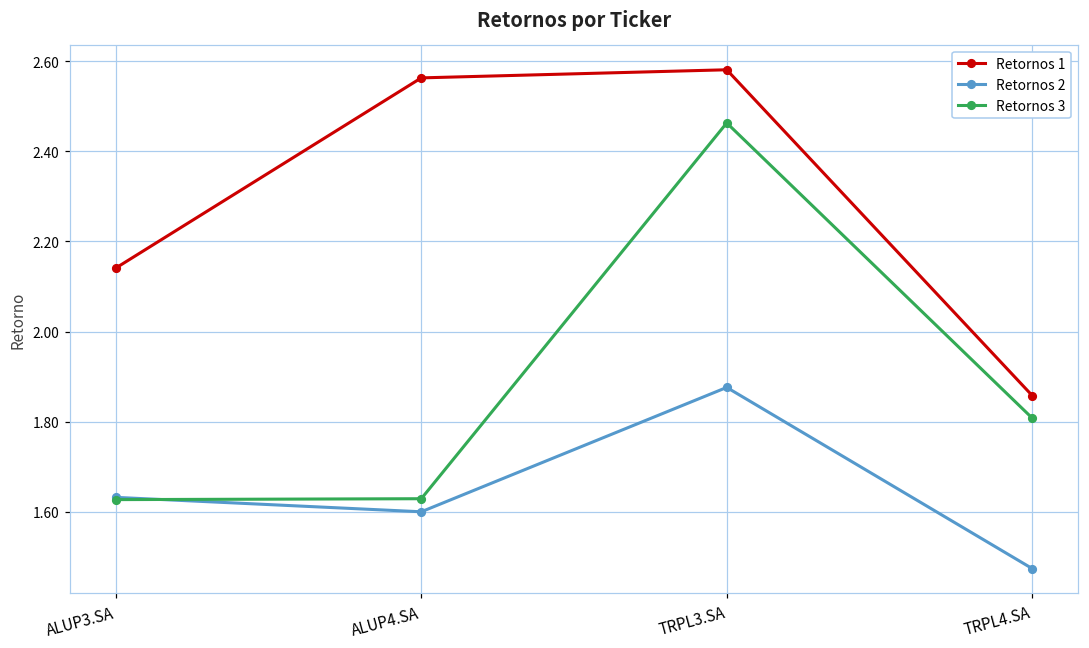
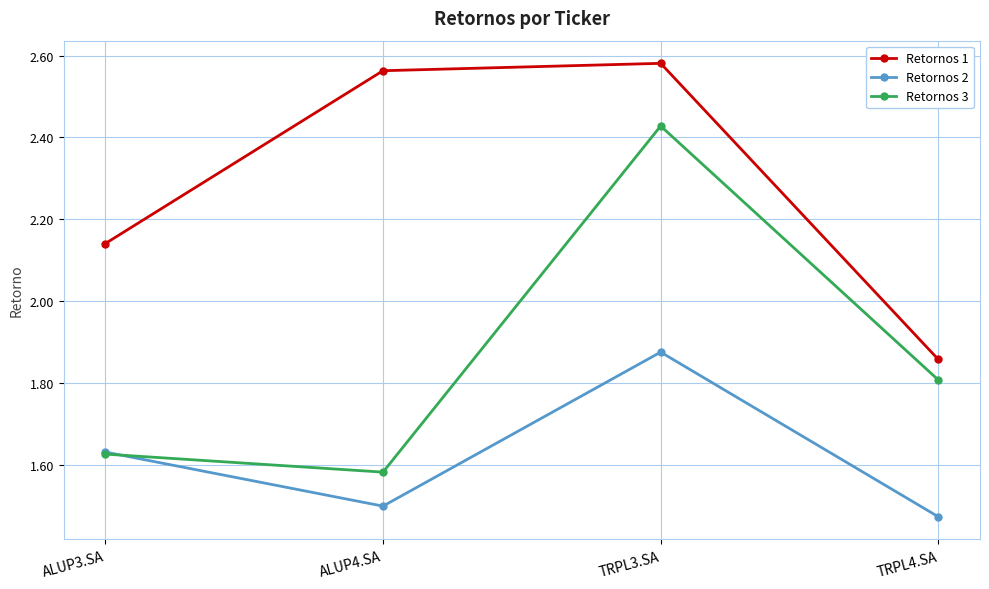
Retornos 2, ALUP4.SA: 1.6 -> 1.5
Retornos 3, ALUP4.SA: 1.63 -> 1.58
Retornos 3, TRPL3.SA: 2.46 -> 2.43
